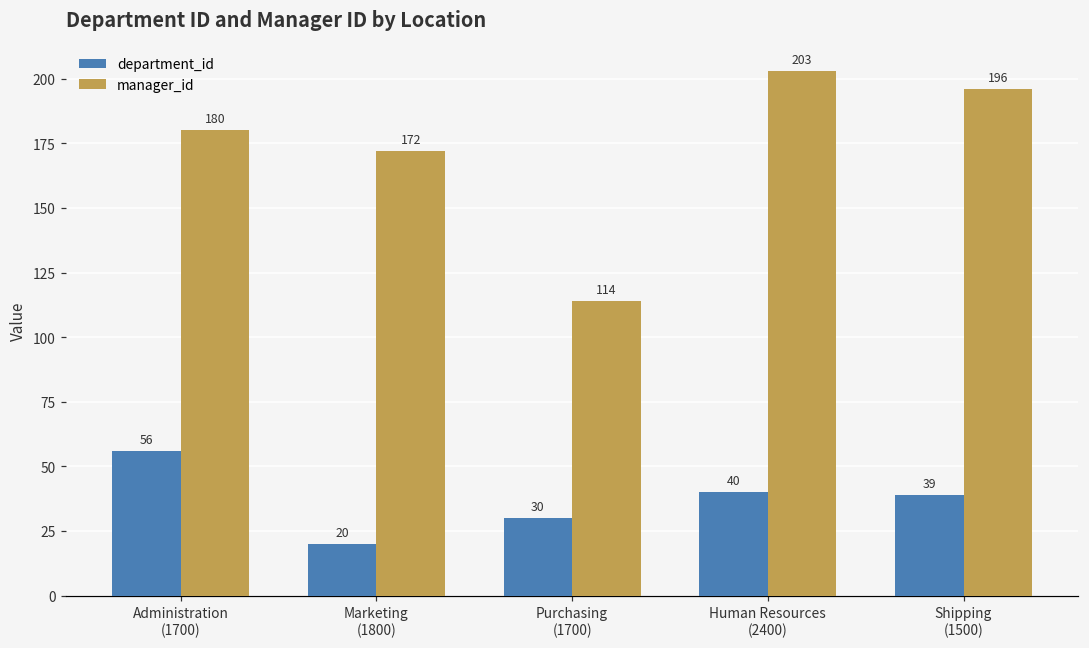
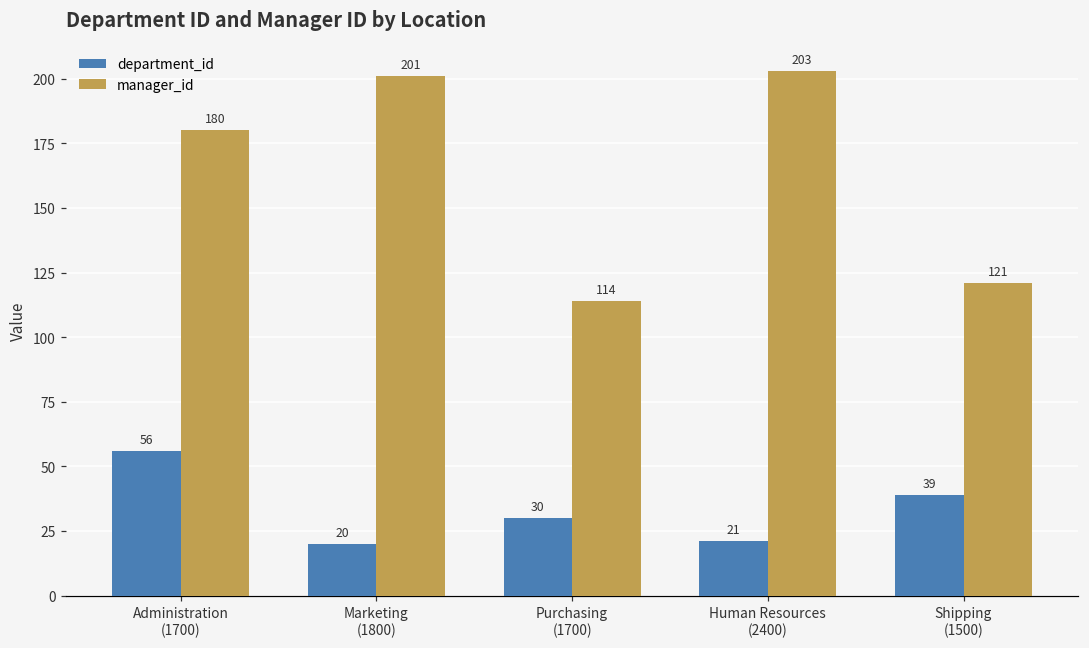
manager_id, Marketing (1800): 172 -> 201
department_id, Human Resources (2400): 40 -> 21
manager_id, Shipping (1500): 196 -> 121
